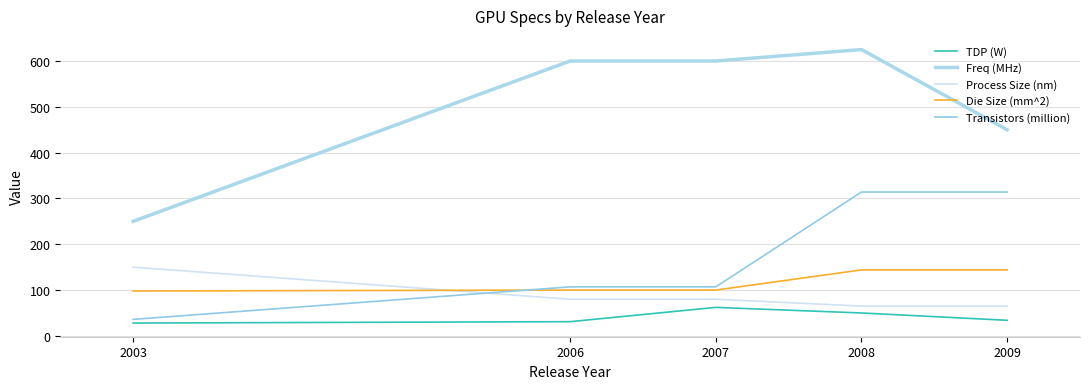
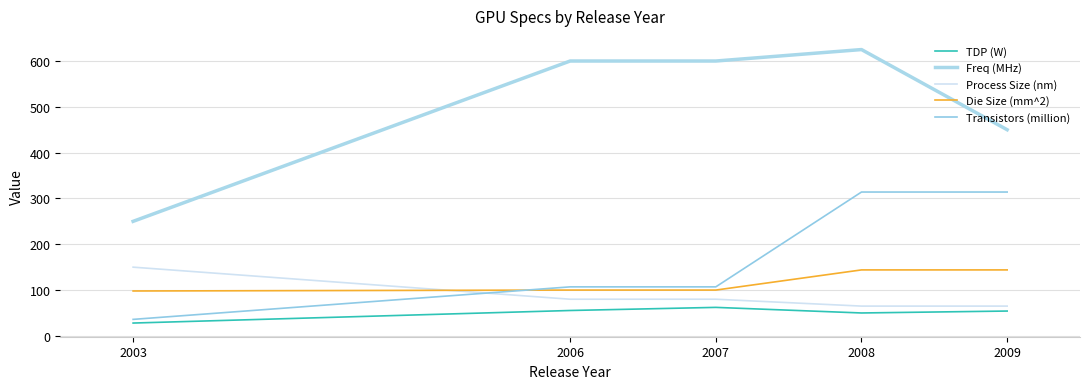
TDP (W), 2006: 30 -> 60
TDP (W), 2009: 30 -> 50
